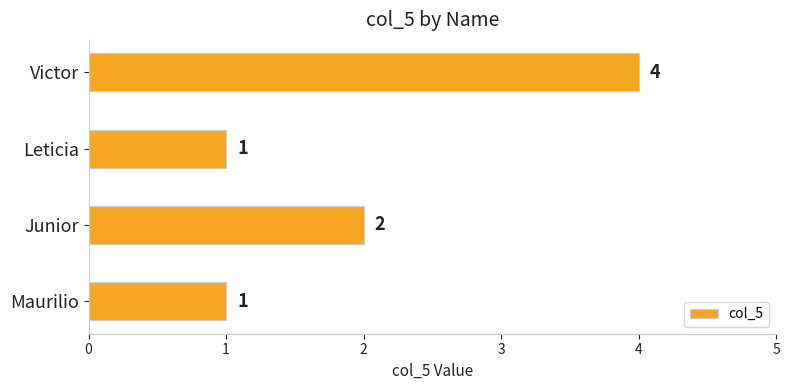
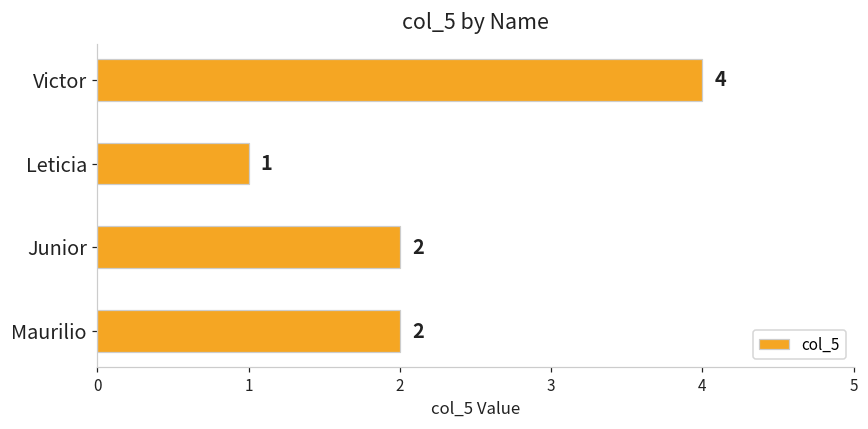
Maurilio: 1 -> 2
